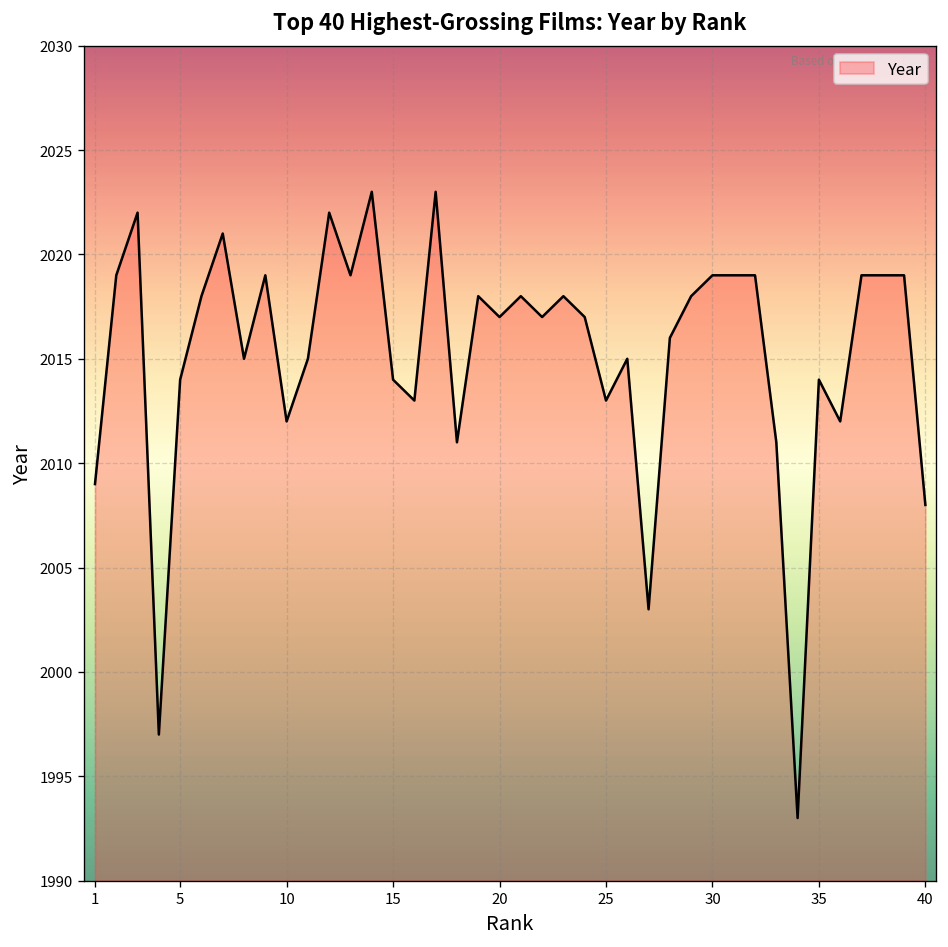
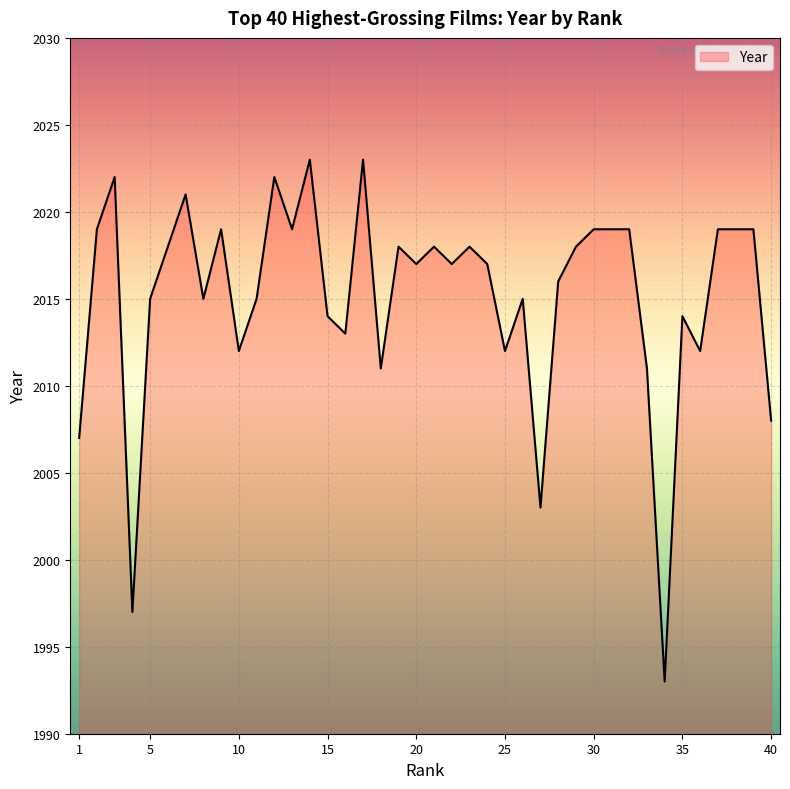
1: 2009 -> 2007
5: 2014 -> 2015
25: 2013 -> 2012
